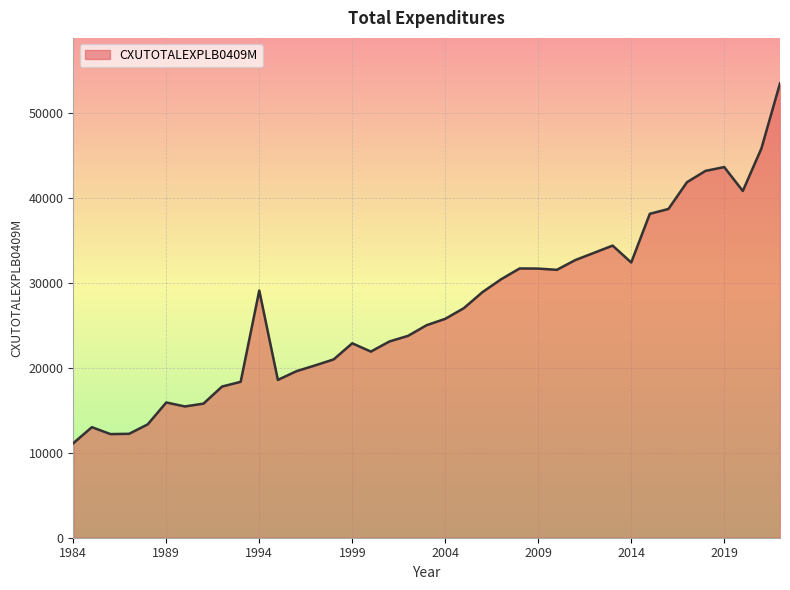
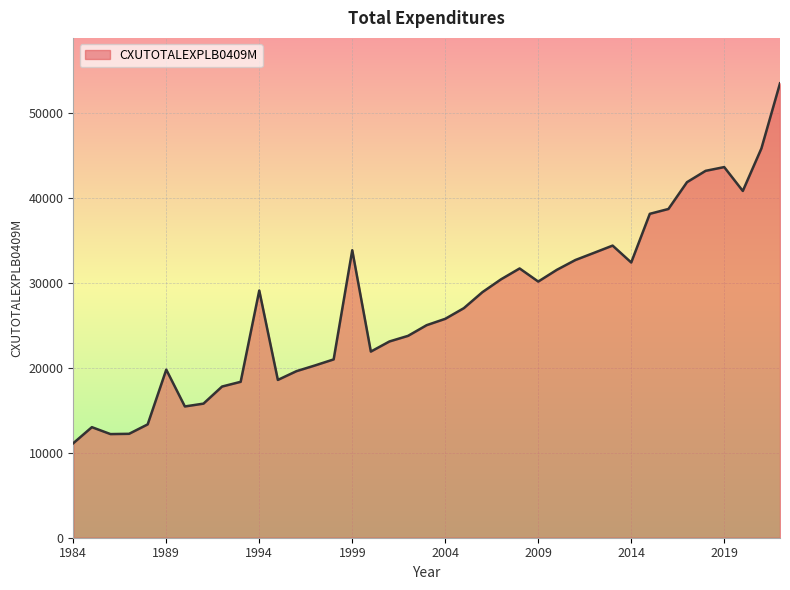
1989: 16000 -> 20000
1999: 23000 -> 34000
2009: 32000 -> 30000
